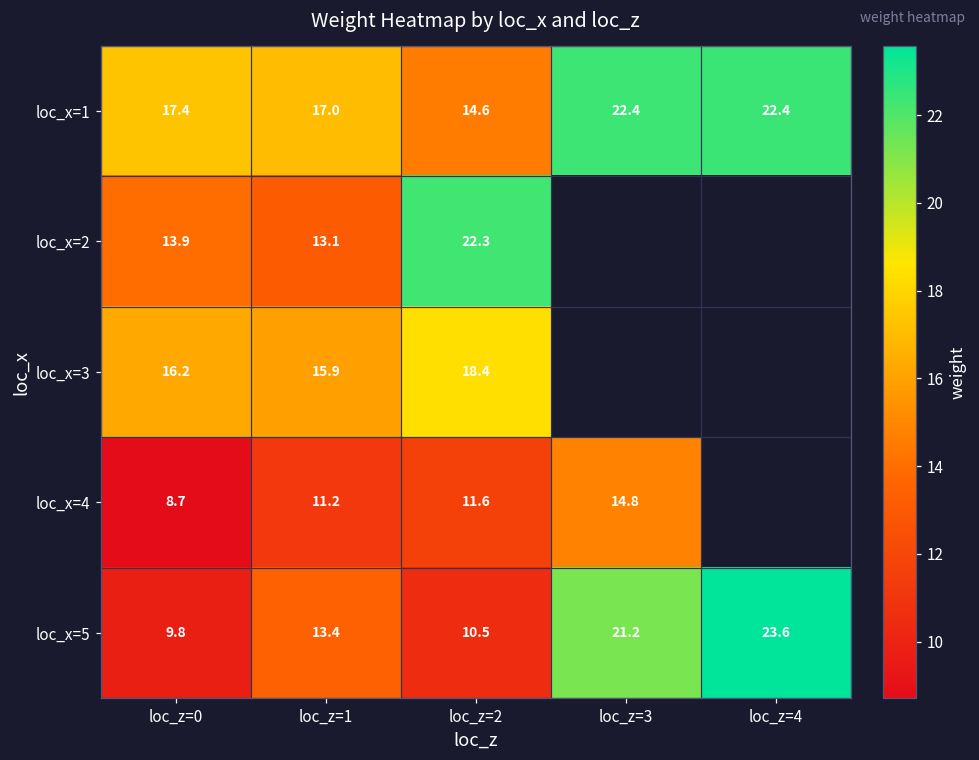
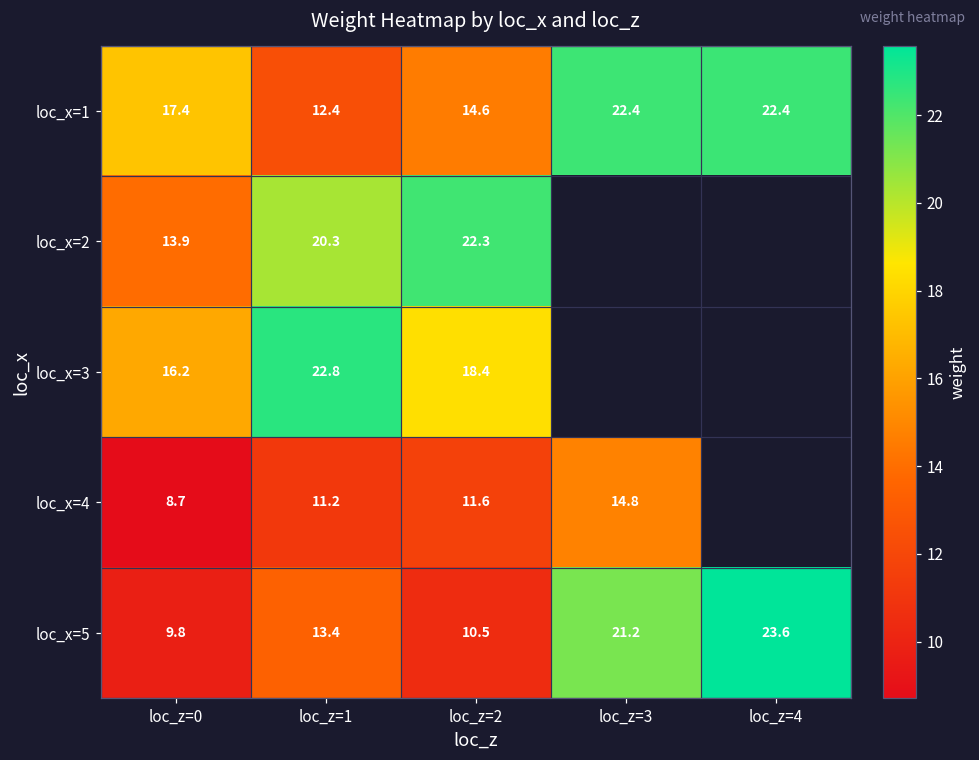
loc_x=1, loc_z=1: 17.0 -> 12.4
loc_x=2, loc_z=1: 13.1 -> 20.3
loc_x=3, loc_z=1: 15.9 -> 22.8
